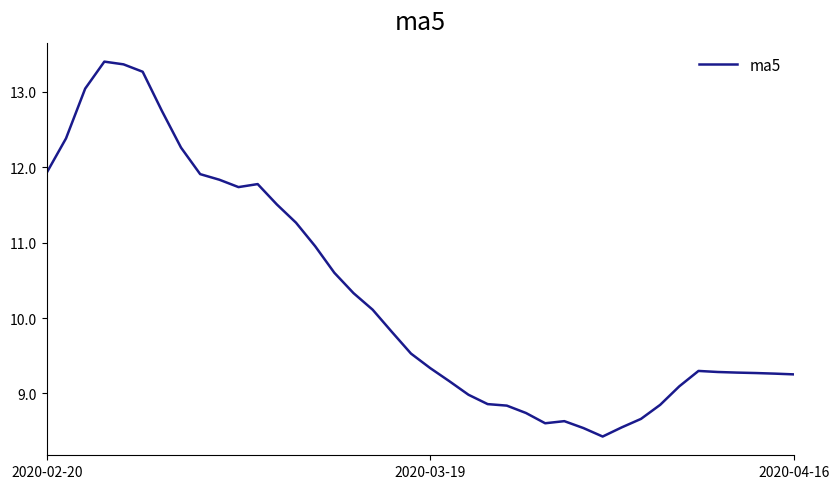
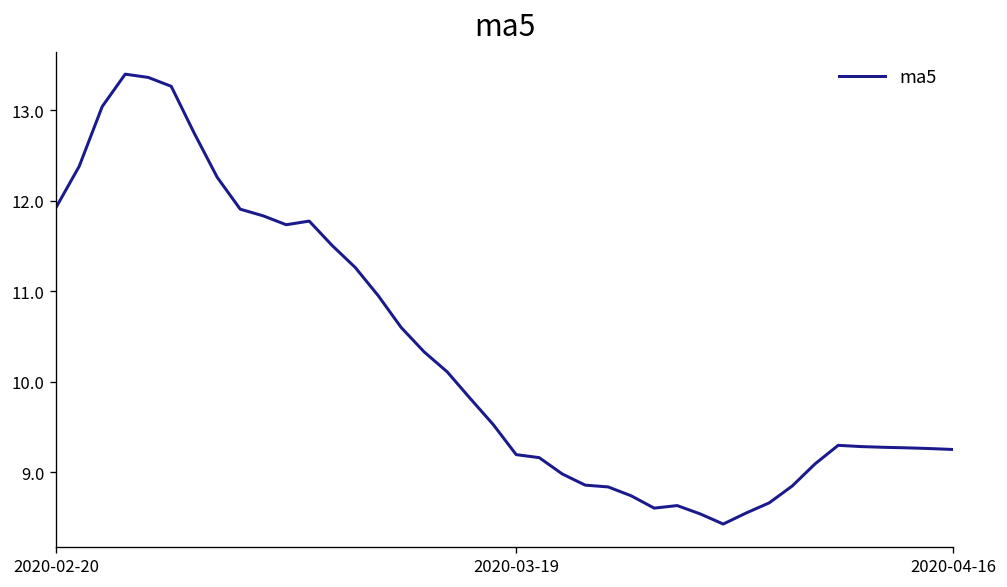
2020-03-19: 9.3 -> 9.2
